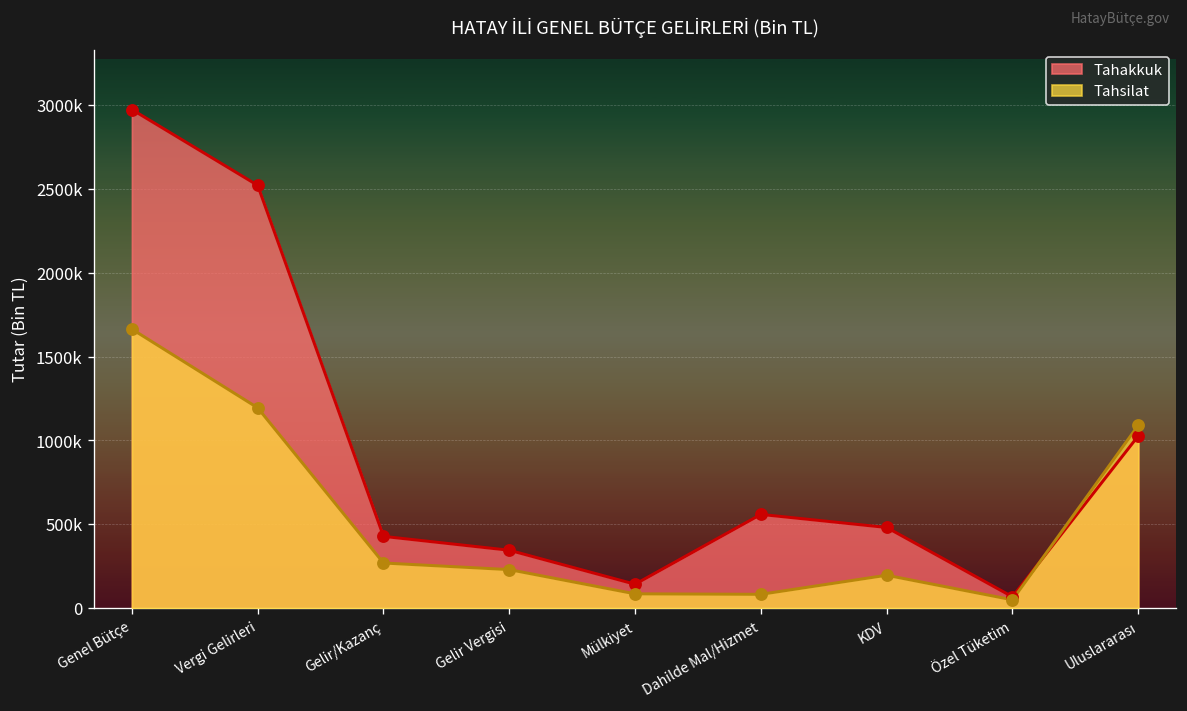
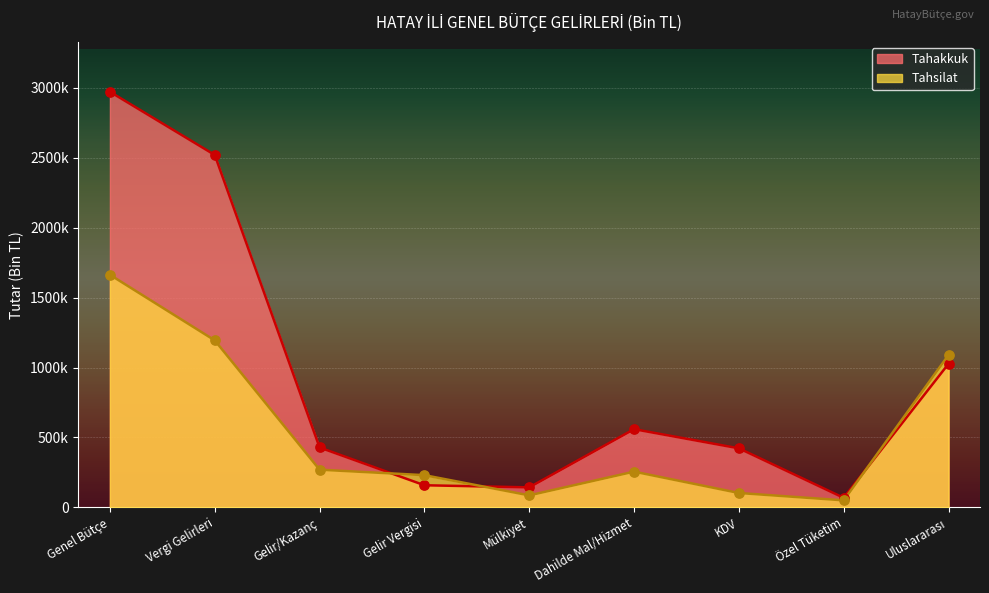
Tahakkuk, Gelir Vergisi: 350000 -> 160000
Tahsilat, Dahilde Mal/Hizmet: 80000 -> 260000
Tahakkuk, KDV: 480000 -> 420000
Tahsilat, KDV: 200000 -> 100000
